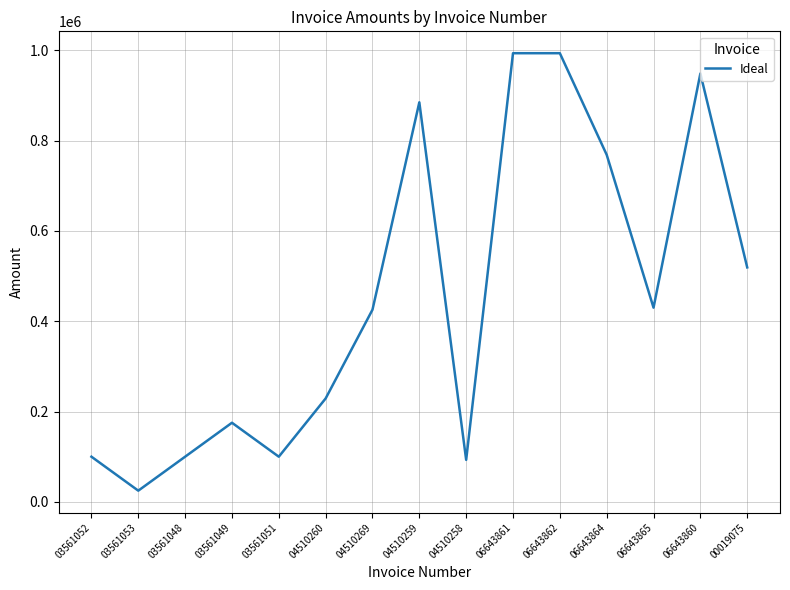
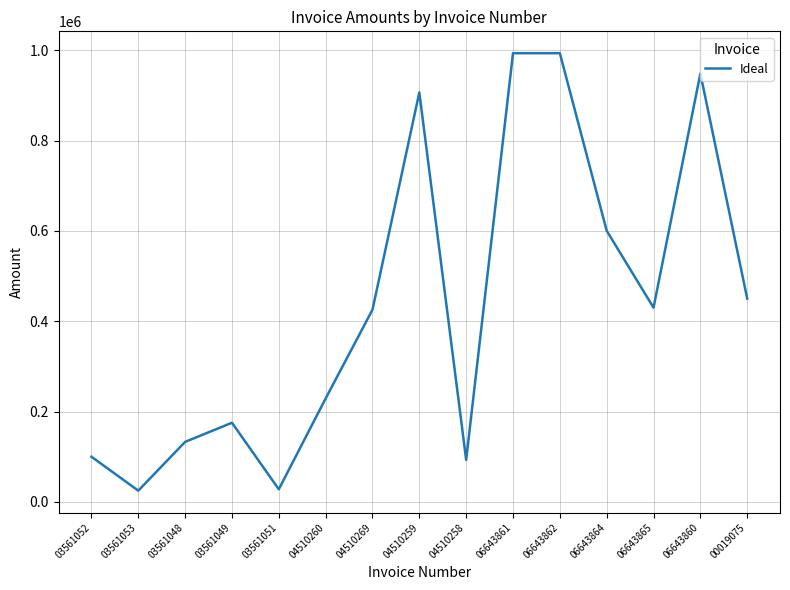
03561048: 100000 -> 130000
03561051: 100000 -> 30000
04510259: 880000 -> 910000
06643864: 770000 -> 600000
00019075: 520000 -> 450000
